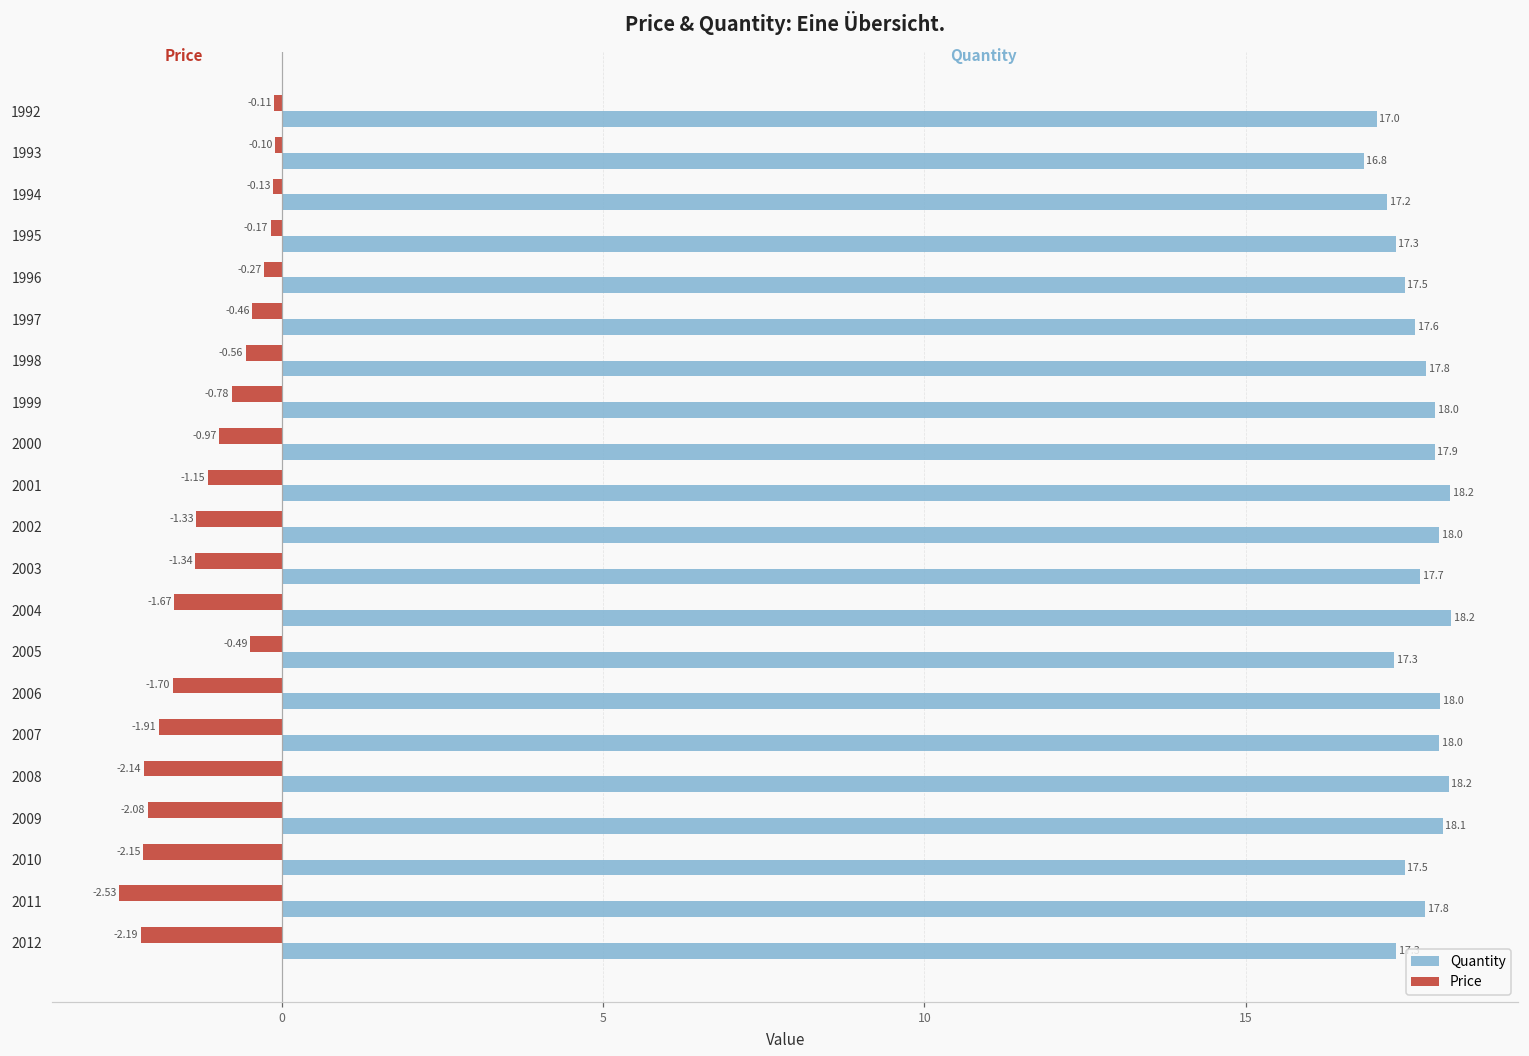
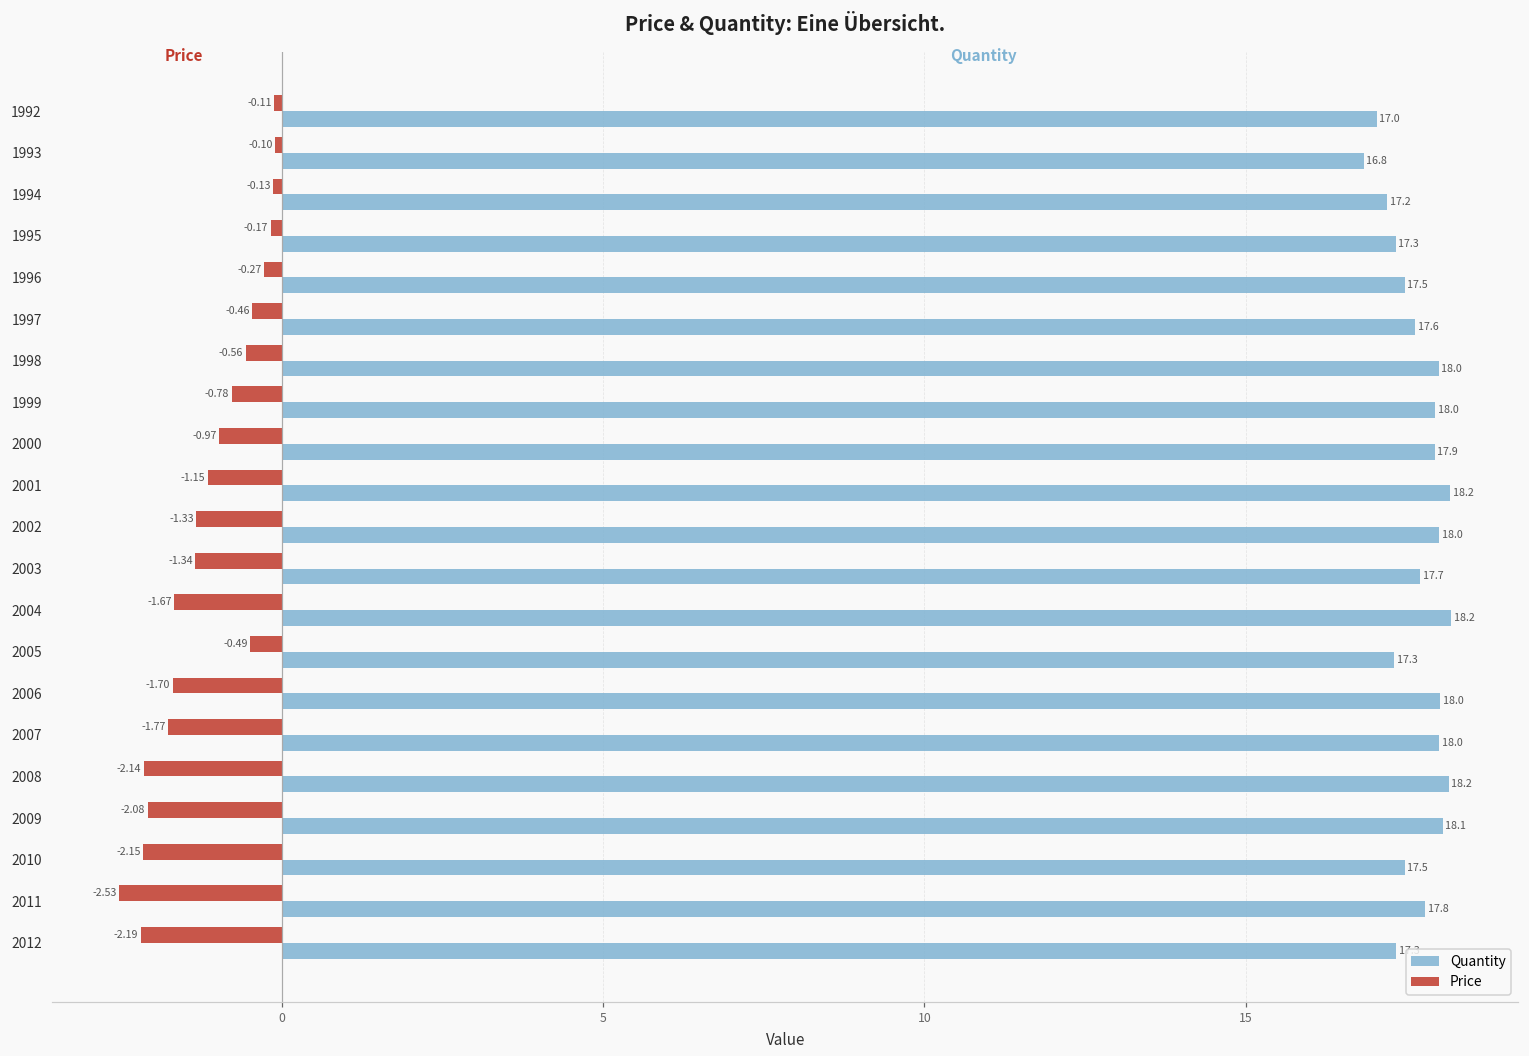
Quantity, 1998: 17.8 -> 18.0
Price, 2007: -1.91 -> -1.77
